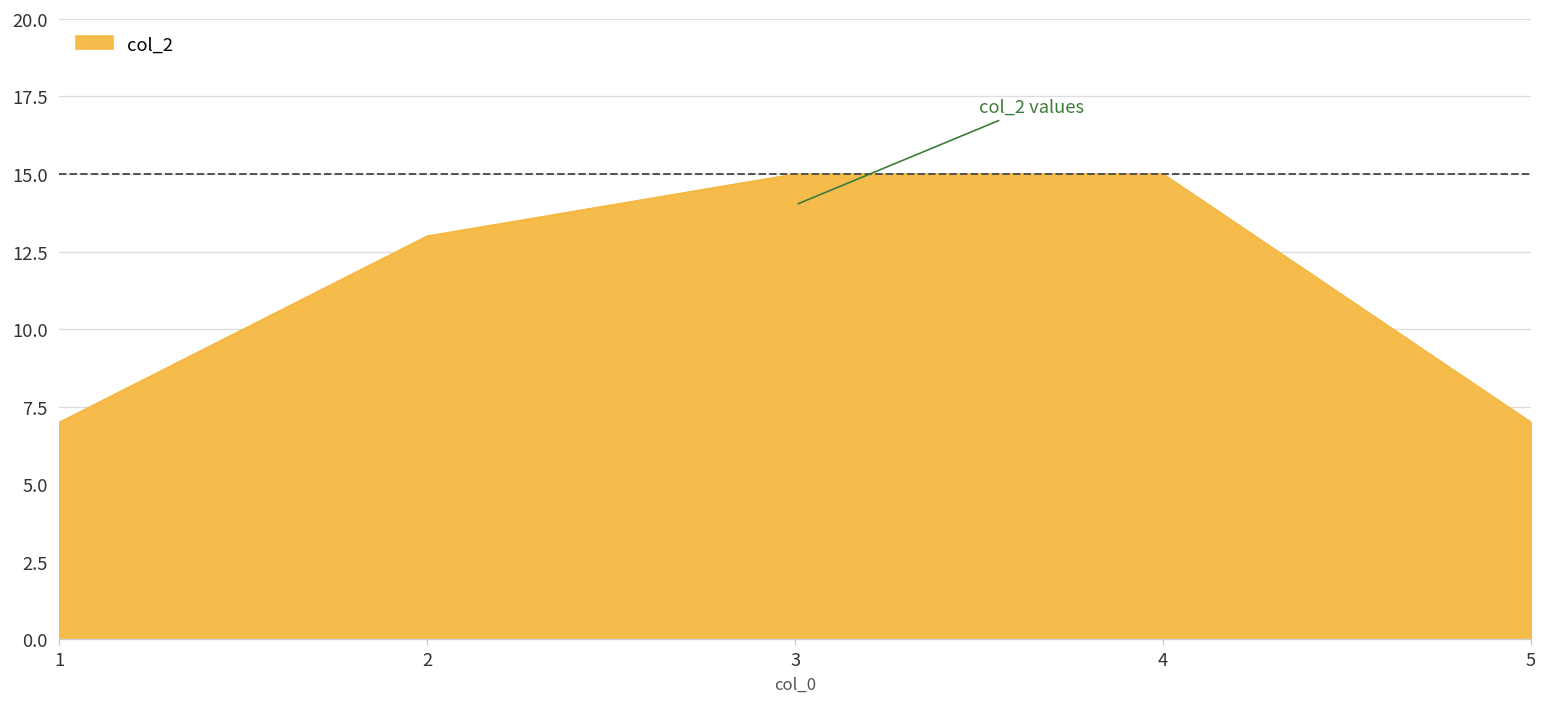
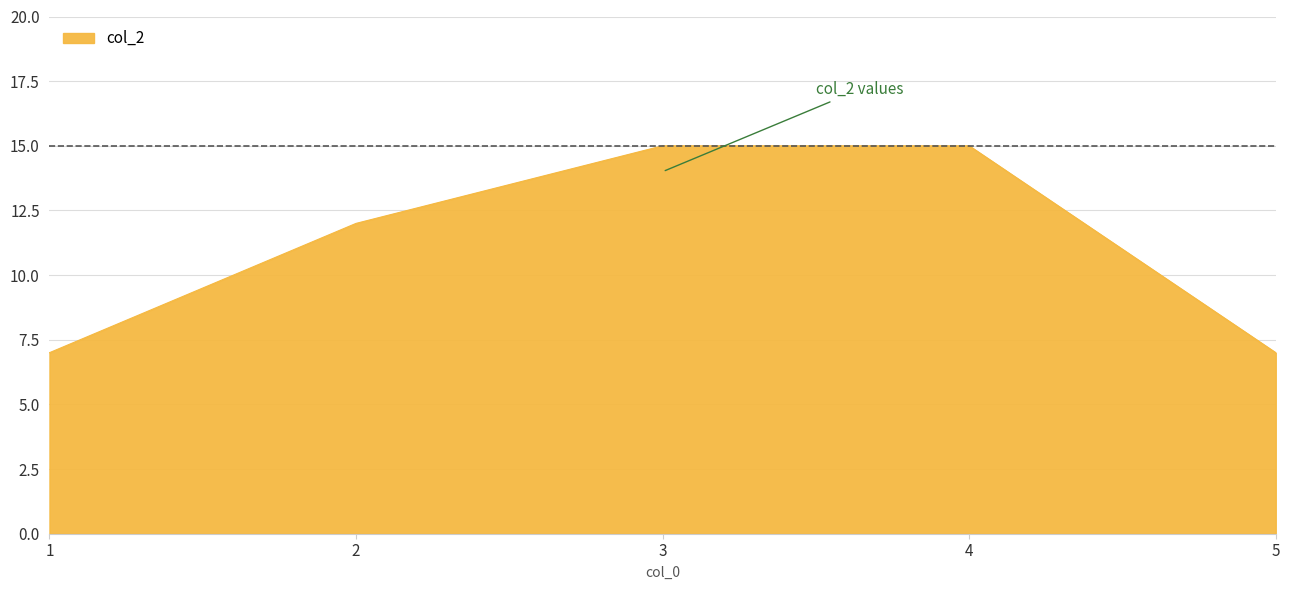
2: 13 -> 12
